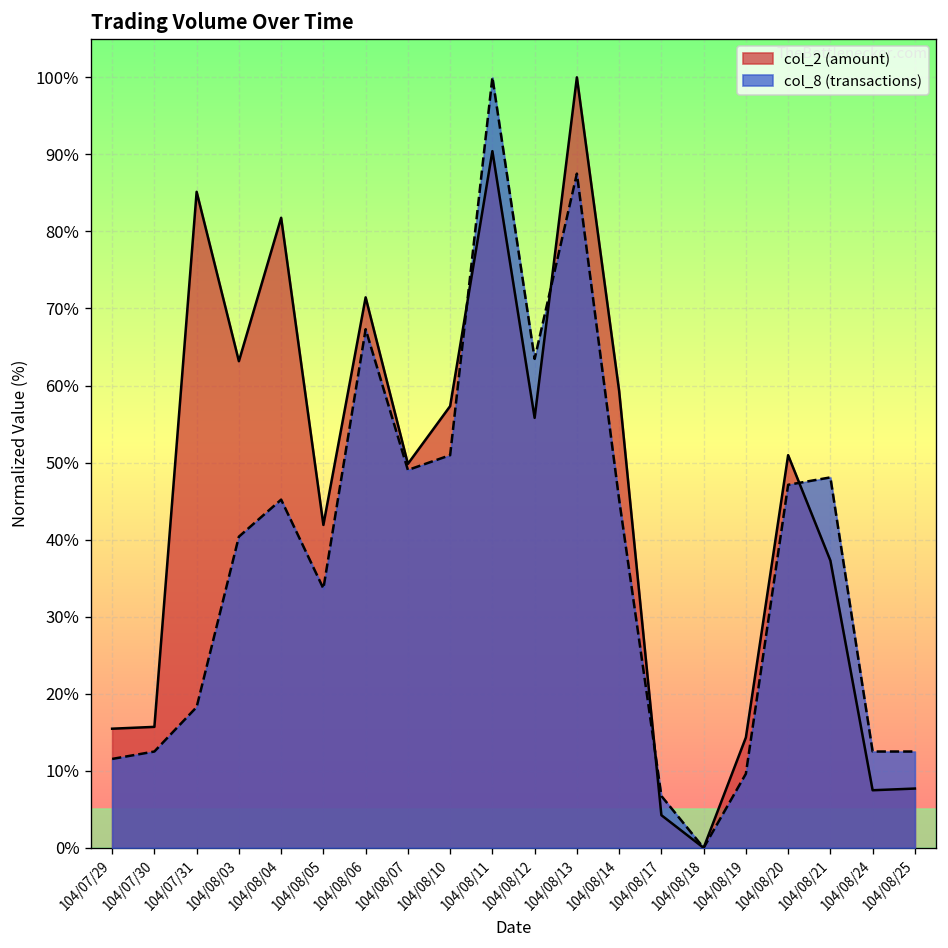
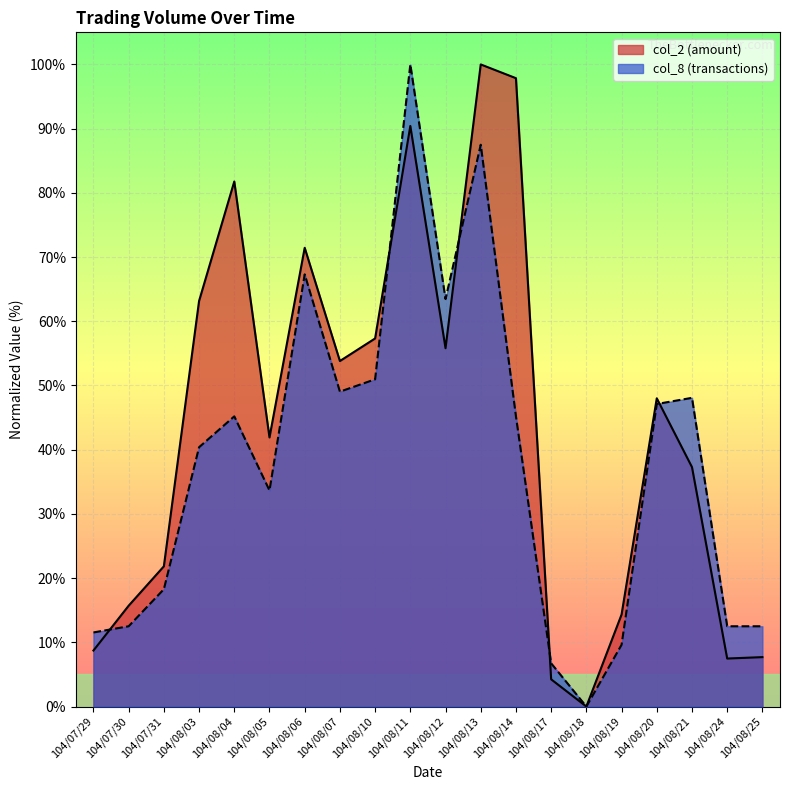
col_2 (amount), 104/07/29: 15% -> 9%
col_2 (amount), 104/07/31: 85% -> 22%
col_2 (amount), 104/08/07: 50% -> 54%
col_2 (amount), 104/08/14: 59% -> 98%
col_2 (amount), 104/08/20: 51% -> 48%
